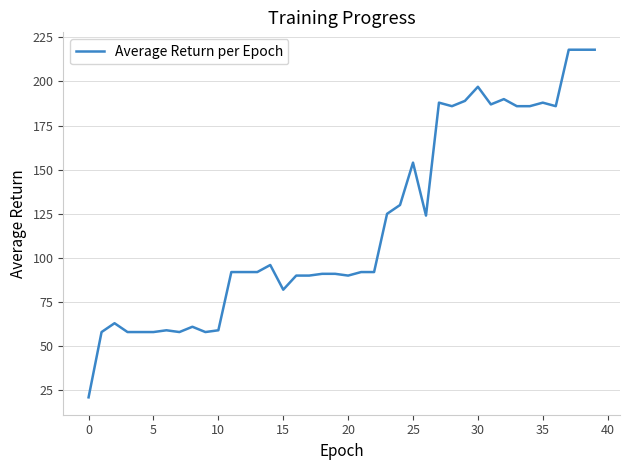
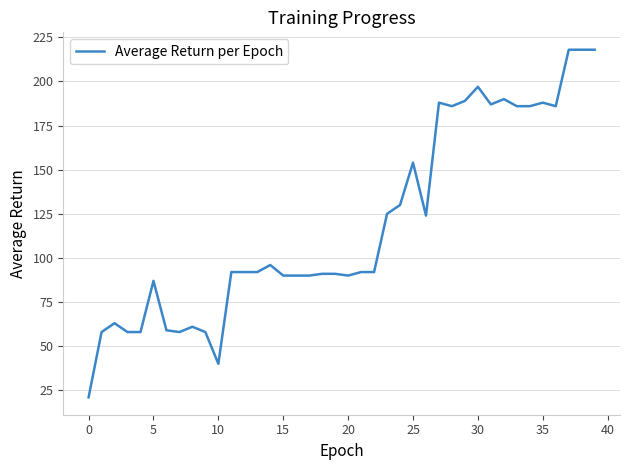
5: 58 -> 87
10: 59 -> 40
15: 82 -> 90
